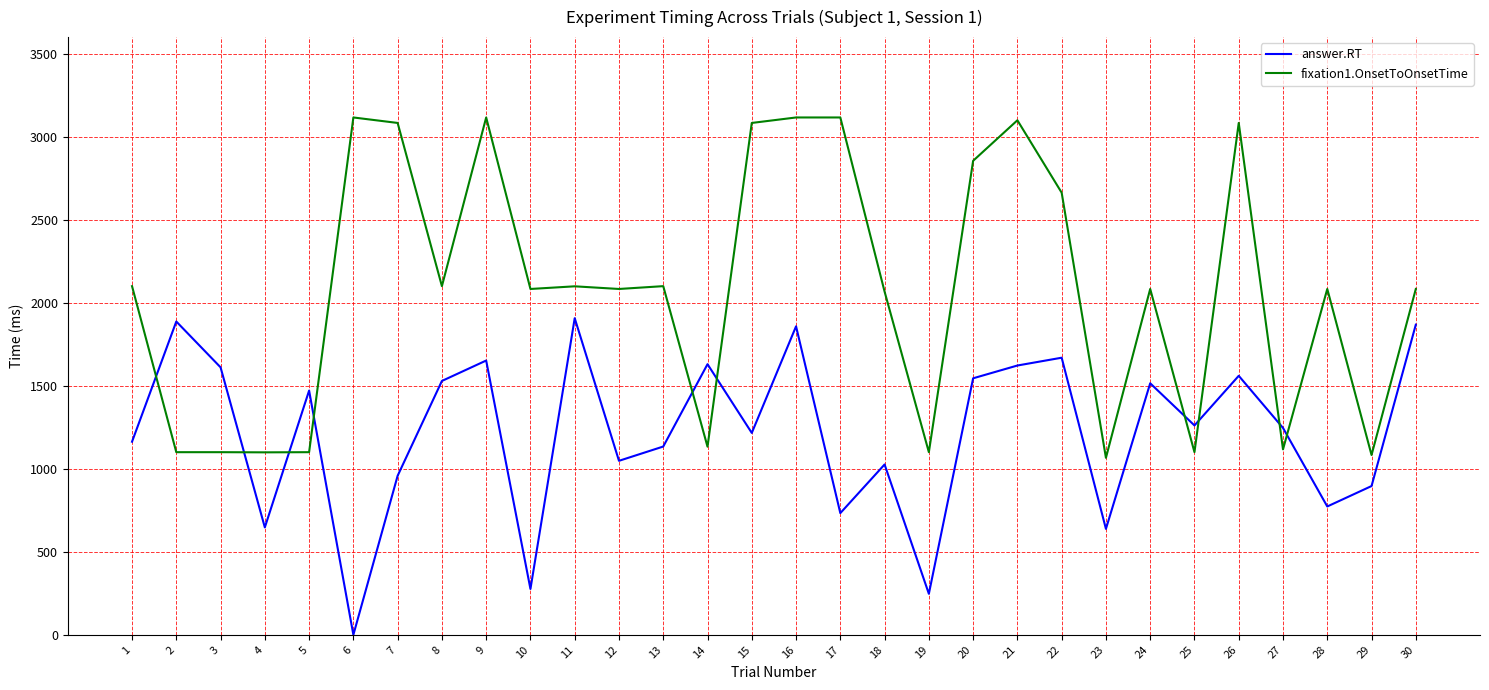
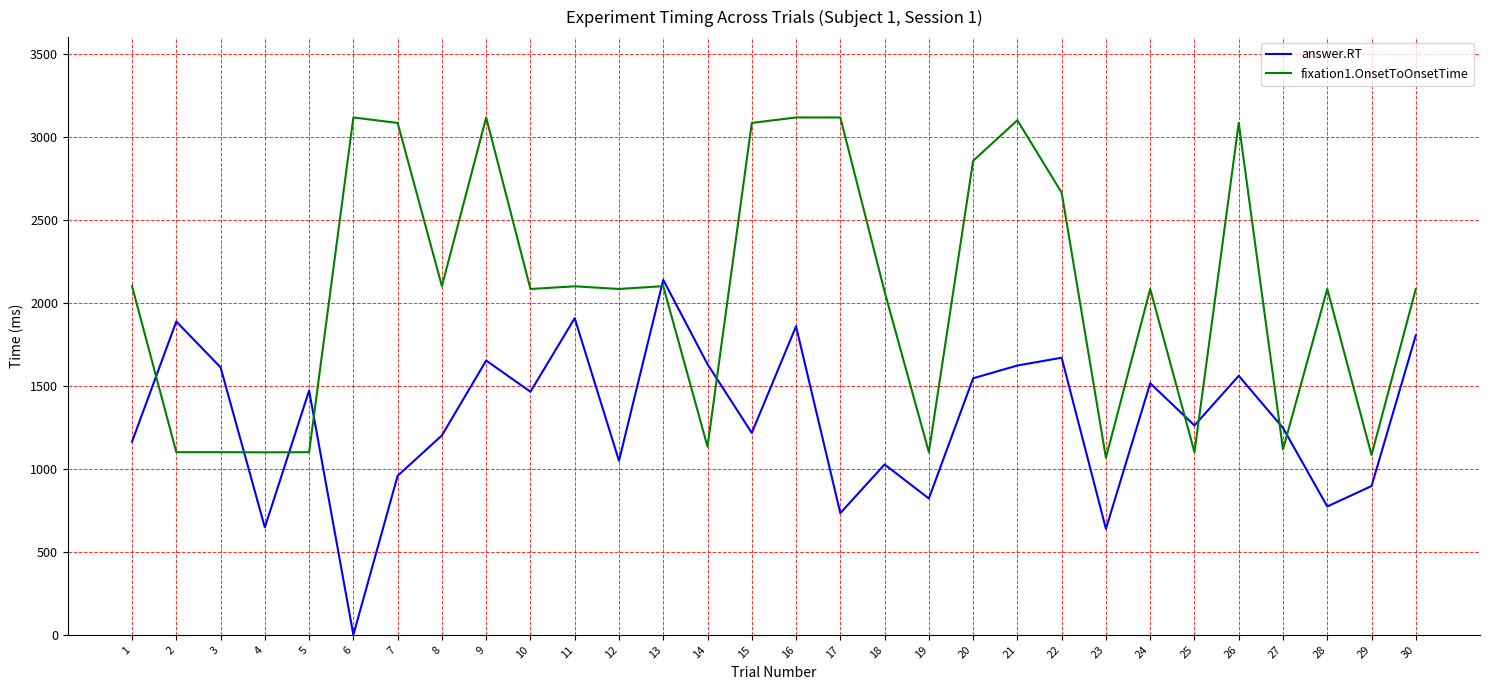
answer.RT, 8: 1530 -> 1200
answer.RT, 10: 280 -> 1460
answer.RT, 13: 1130 -> 2140
answer.RT, 19: 250 -> 820
answer.RT, 30: 1870 -> 1800
